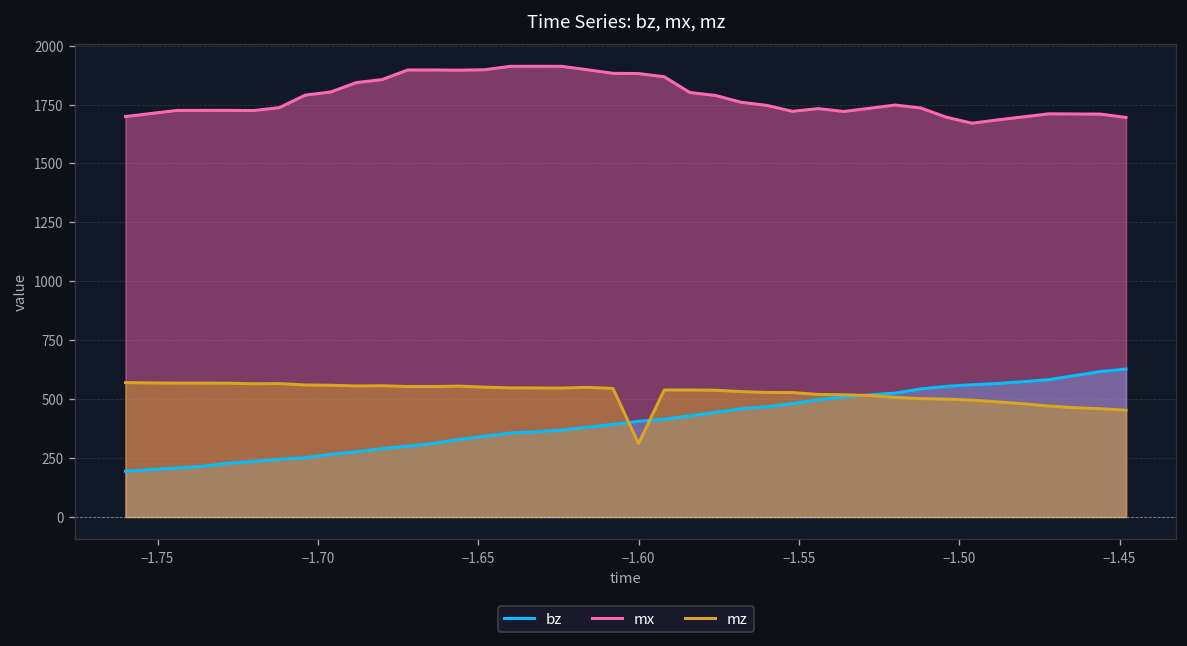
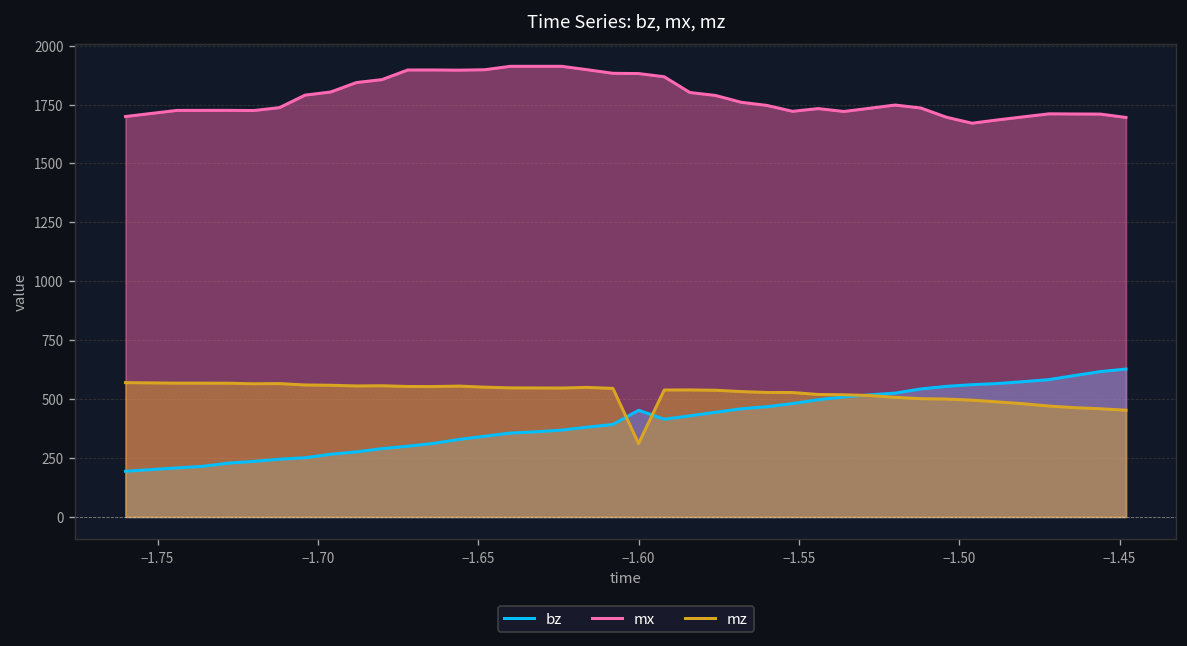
bz, −1.60: 410 -> 450
